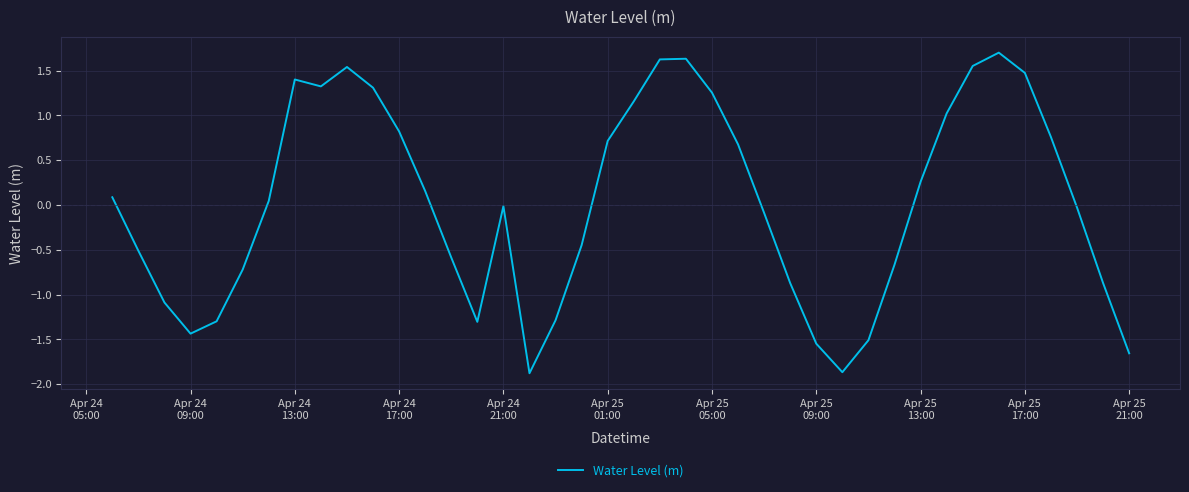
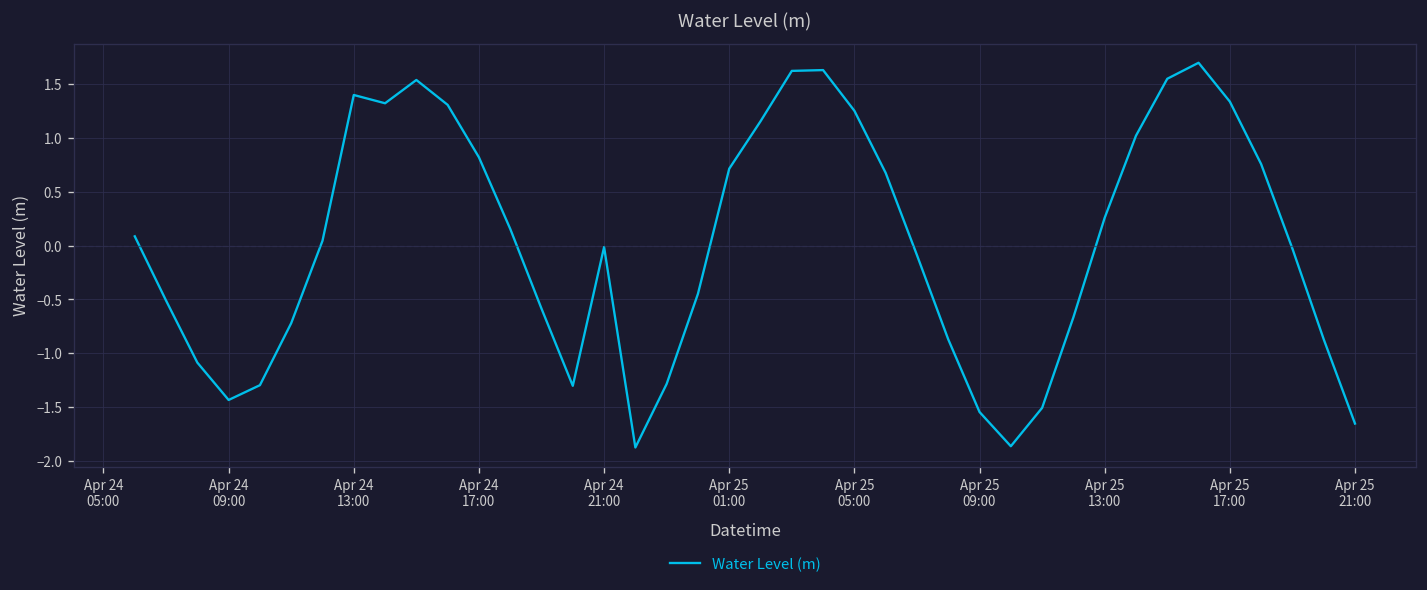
Apr 25 17:00: 1.5 -> 1.3
